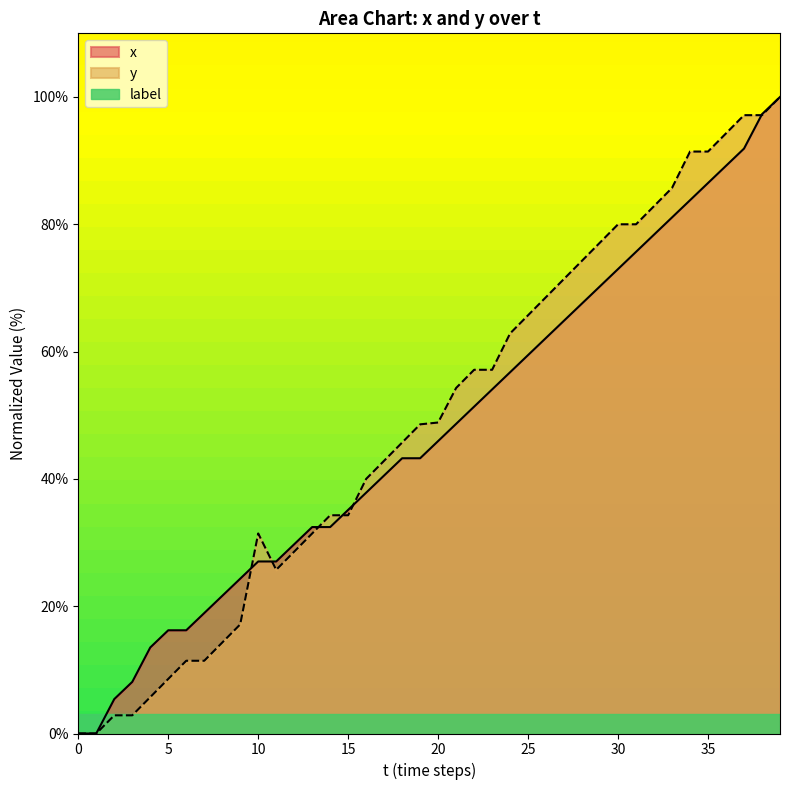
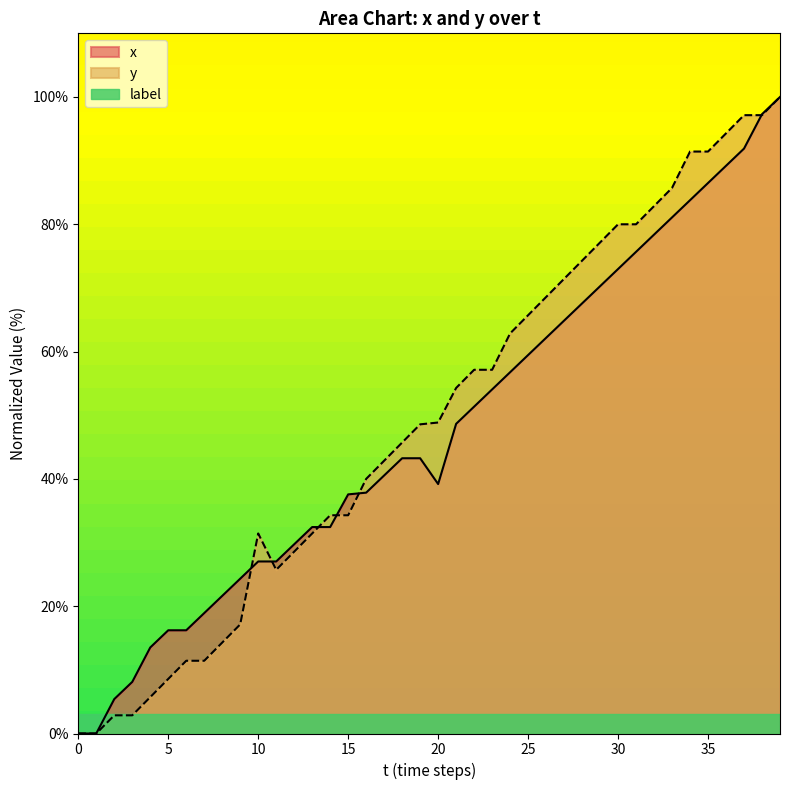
x, 15: 35% -> 38%
x, 20: 46% -> 39%
